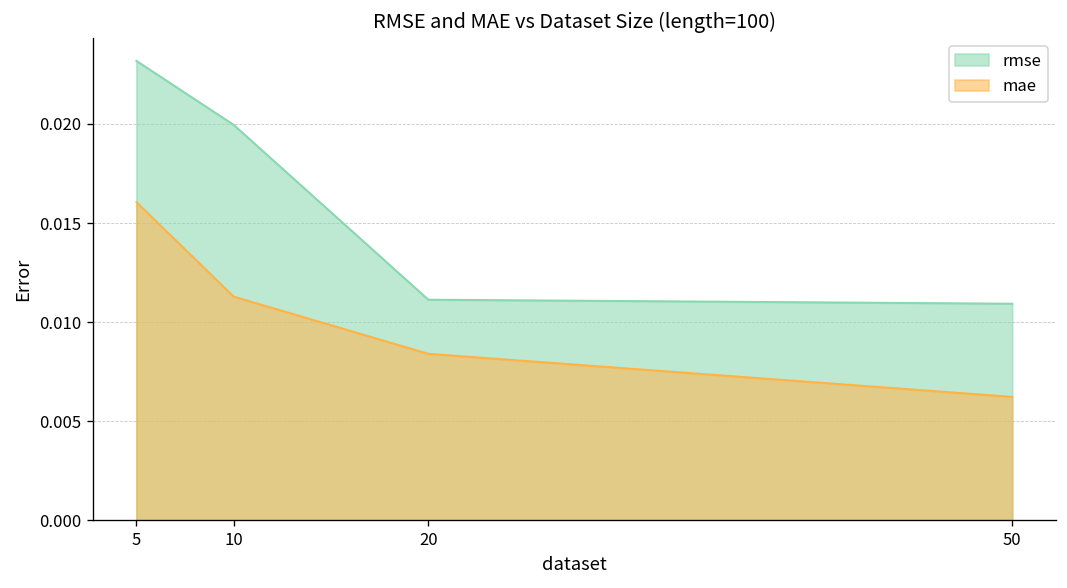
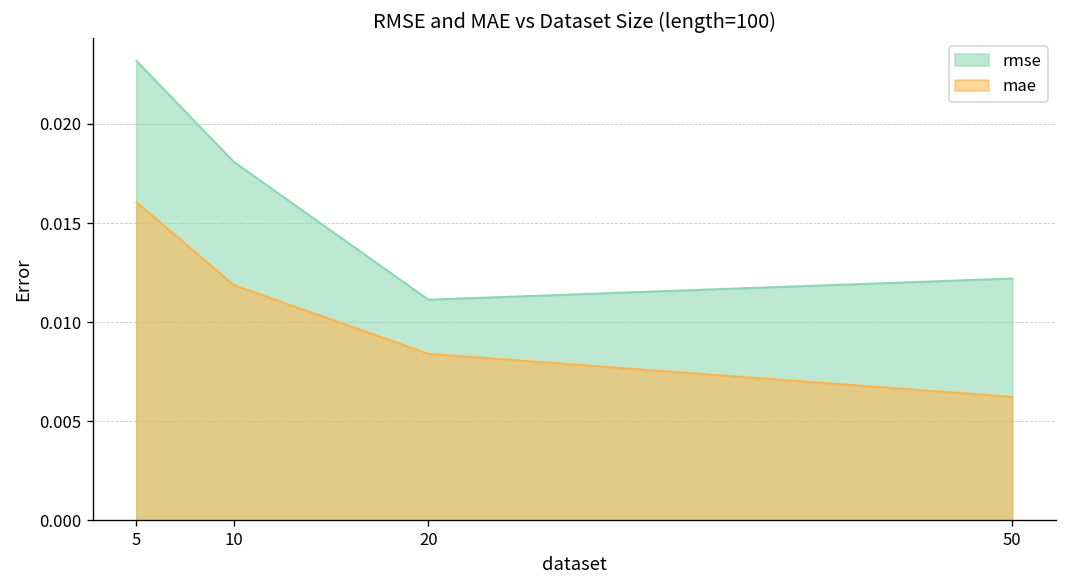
rmse, 10: 0.0199 -> 0.0181
mae, 10: 0.0113 -> 0.0119
rmse, 50: 0.0109 -> 0.0122
